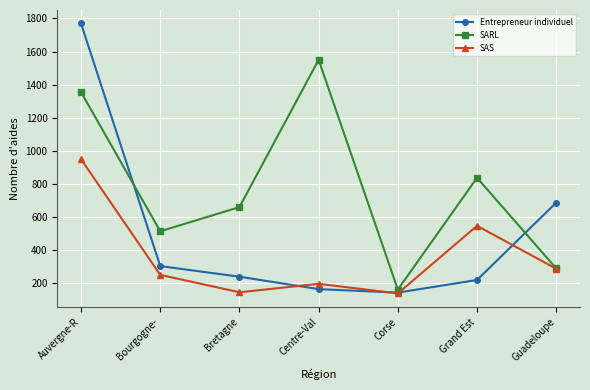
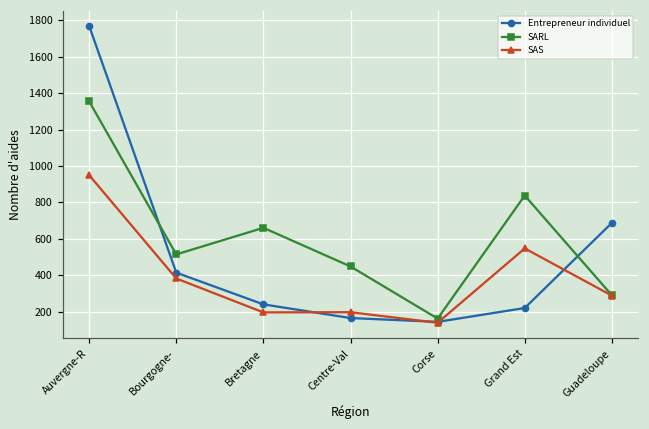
Entrepreneur individuel, Bourgogne-: 310 -> 420
SAS, Bourgogne-: 250 -> 380
SAS, Bretagne: 150 -> 200
SARL, Centre-Val: 1550 -> 450
